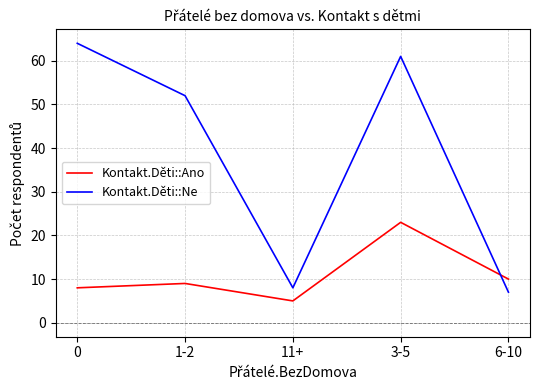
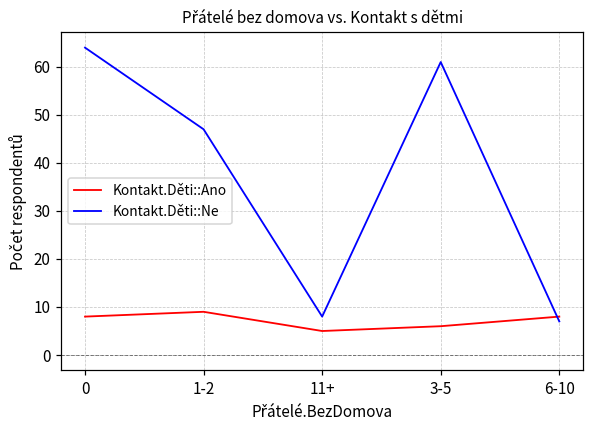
Kontakt.Děti::Ne, 1-2: 52 -> 47
Kontakt.Děti::Ano, 3-5: 23 -> 6
Kontakt.Děti::Ano, 6-10: 10 -> 8
